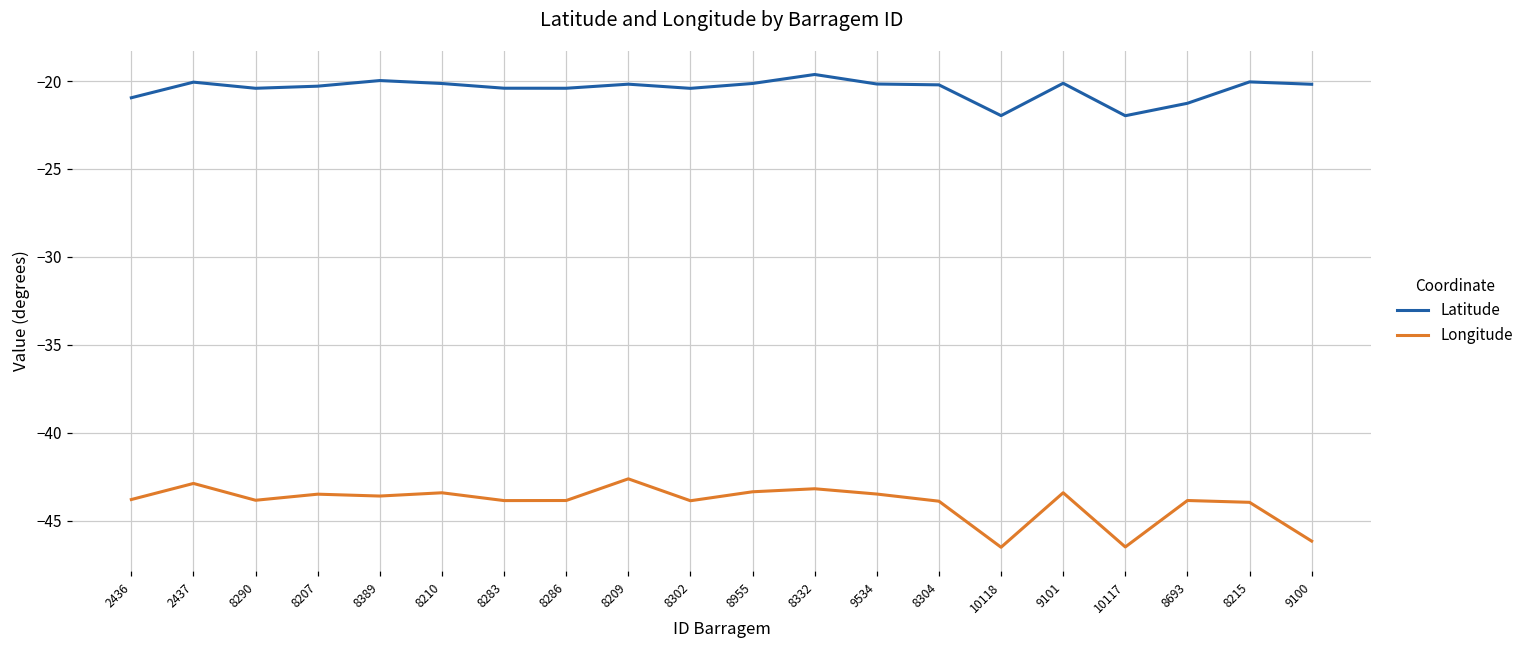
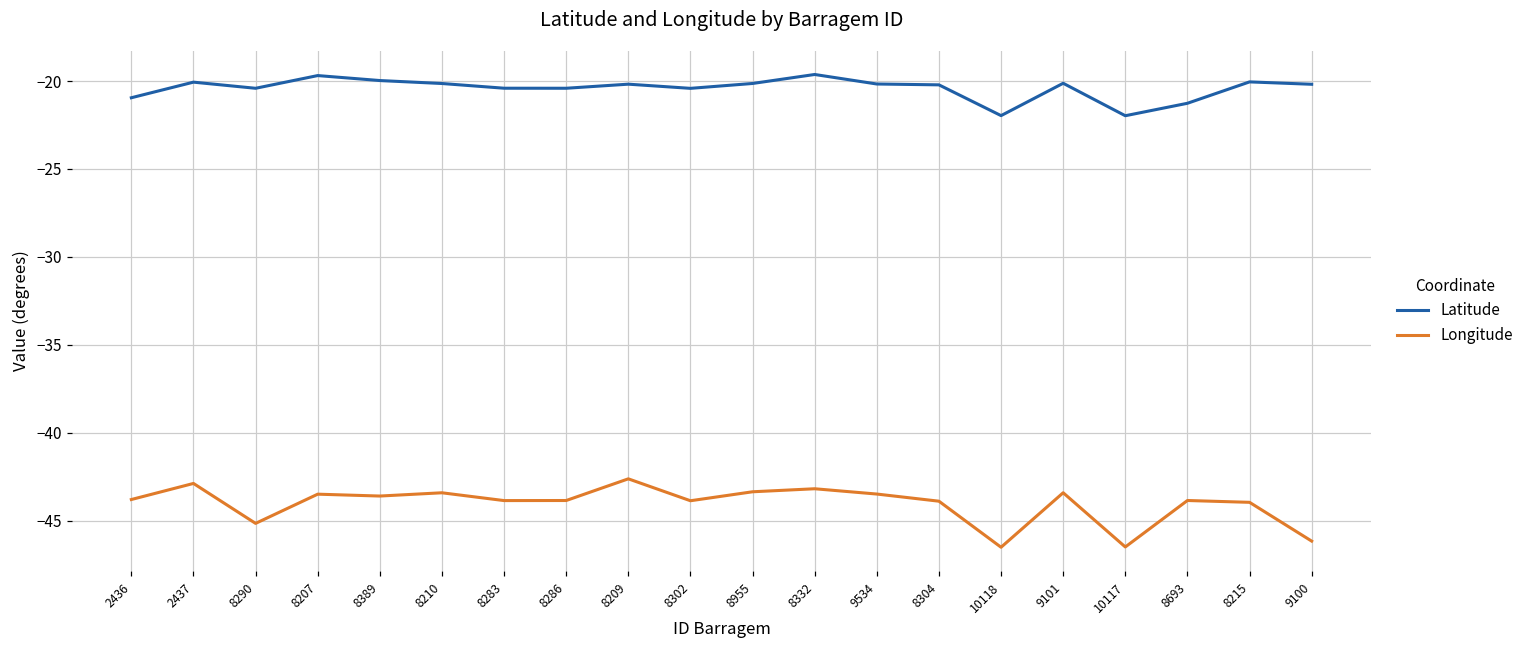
Longitude, 8290: -43.8 -> -45.2
Latitude, 8207: -20.3 -> -19.7
